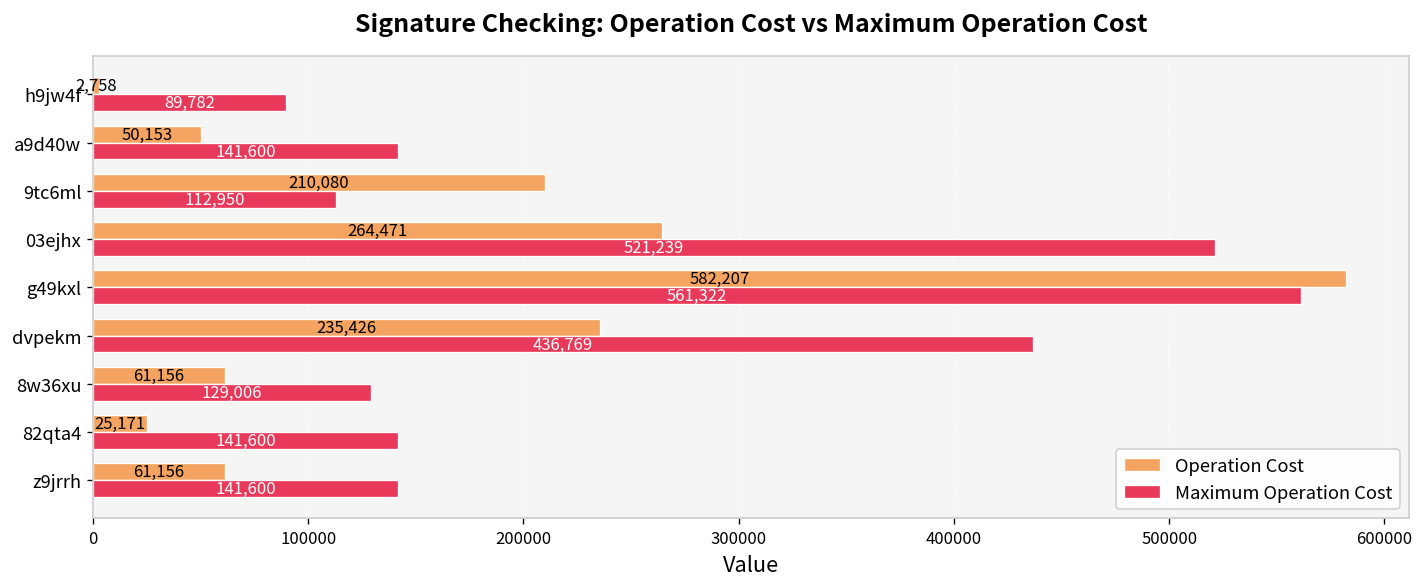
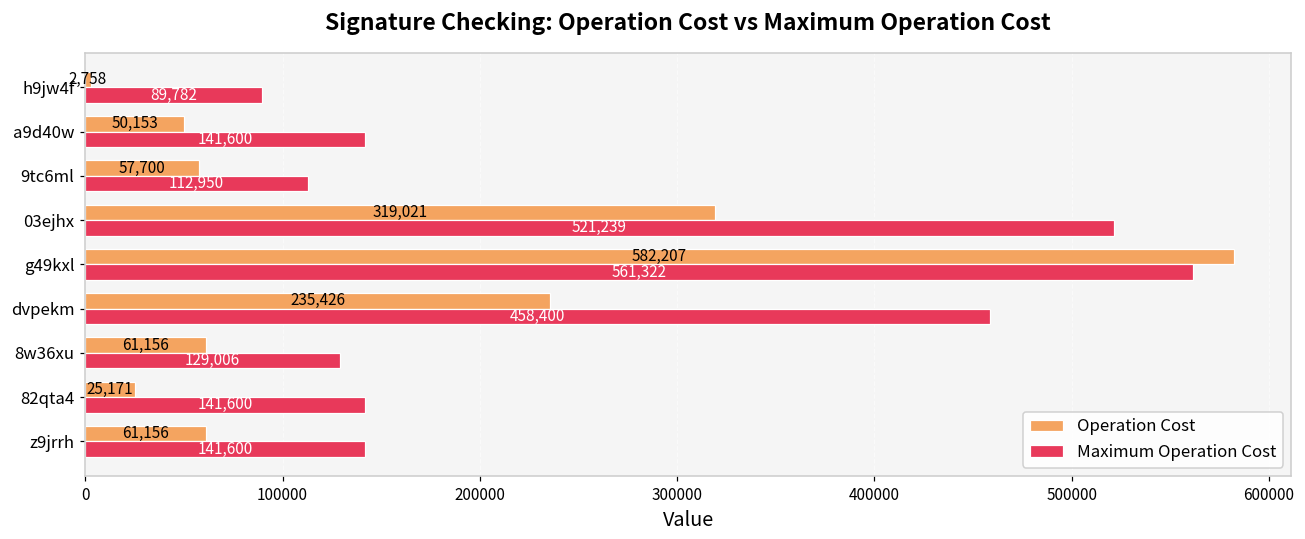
Operation Cost, 9tc6ml: 210,080 -> 57,700
Operation Cost, 03ejhx: 264,471 -> 319,021
Maximum Operation Cost, dvpekm: 436,769 -> 458,400
